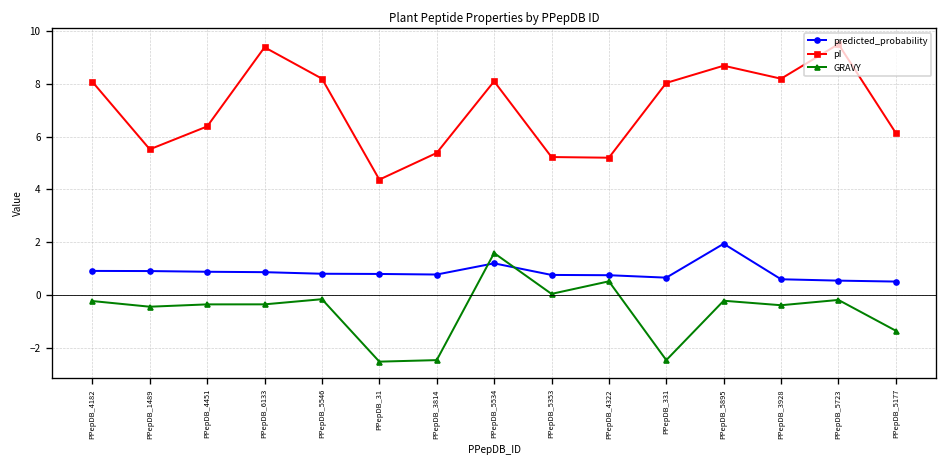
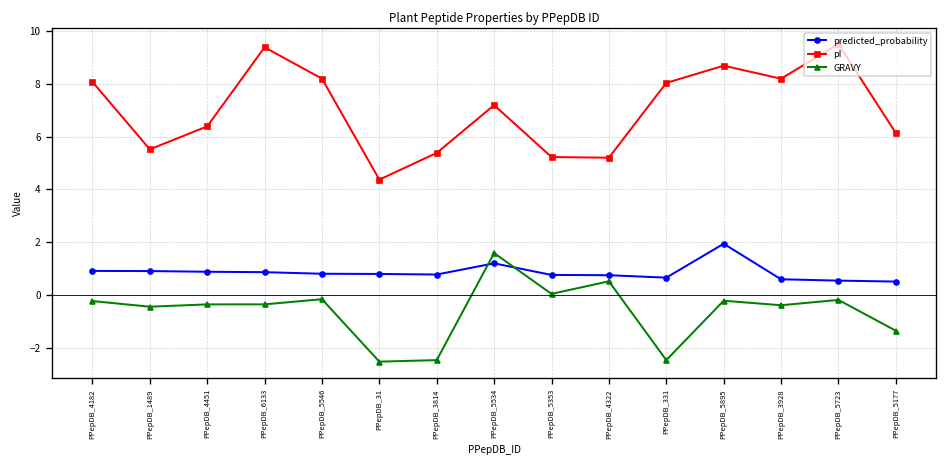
pI, PPepDB_5534: 8.1 -> 7.2
